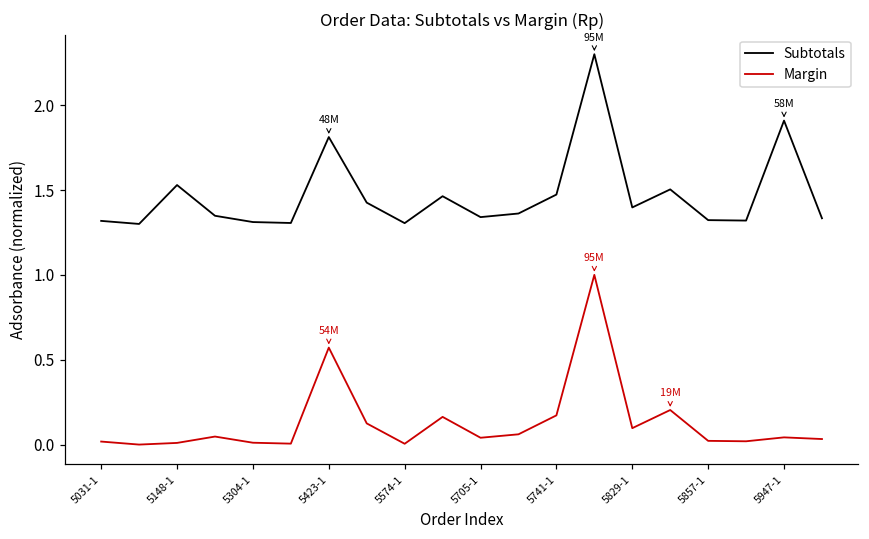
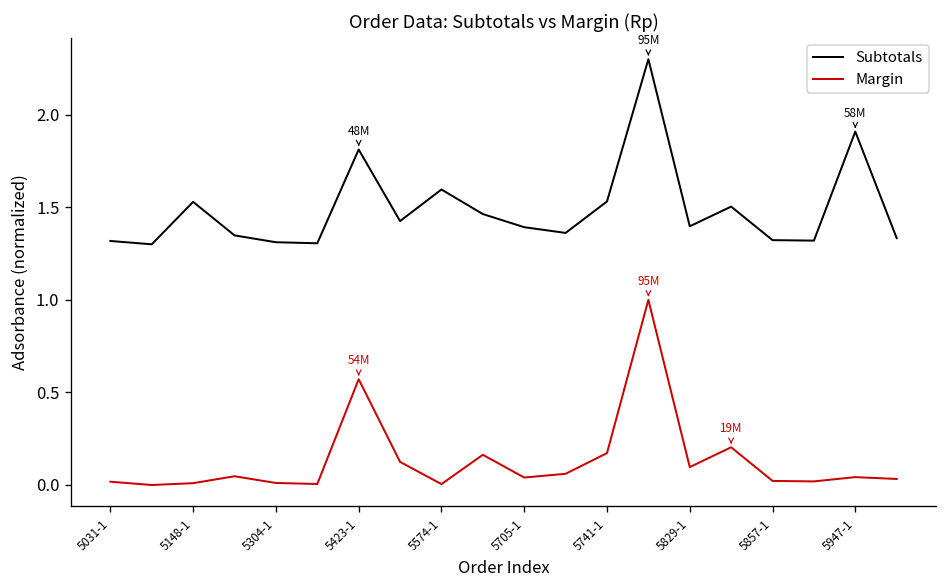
Subtotals, 5574-1: 1.30 -> 1.60
Subtotals, 5705-1: 1.34 -> 1.39
Subtotals, 5741-1: 1.47 -> 1.53
